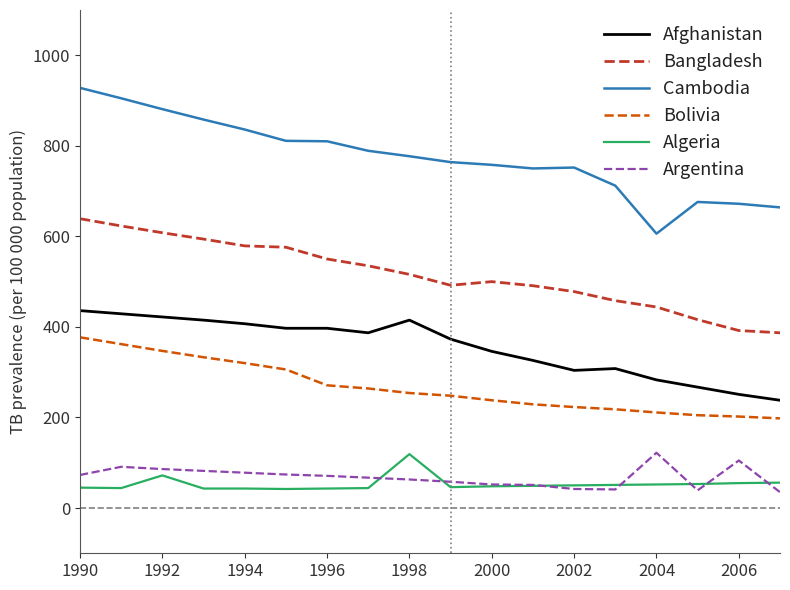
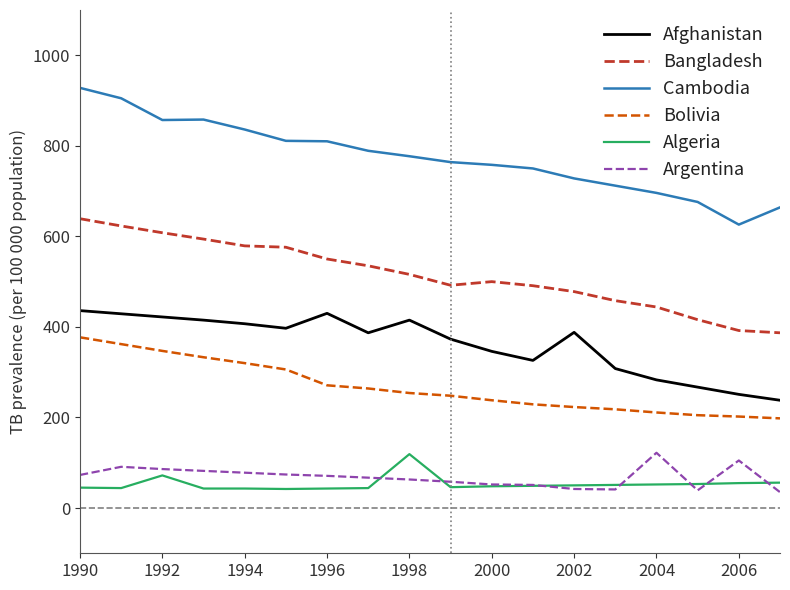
Cambodia, 1992: 880 -> 860
Afghanistan, 1996: 400 -> 430
Afghanistan, 2002: 300 -> 390
Cambodia, 2002: 750 -> 730
Cambodia, 2004: 610 -> 700
Cambodia, 2006: 670 -> 630
